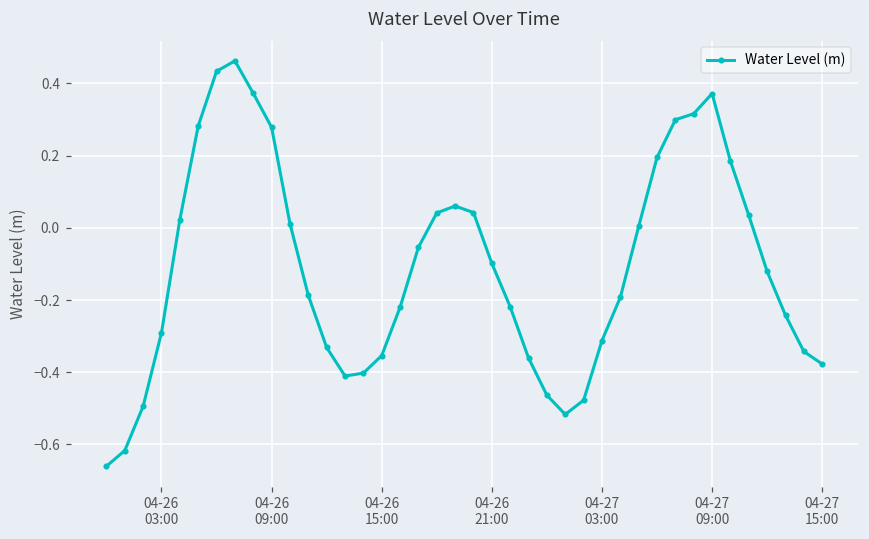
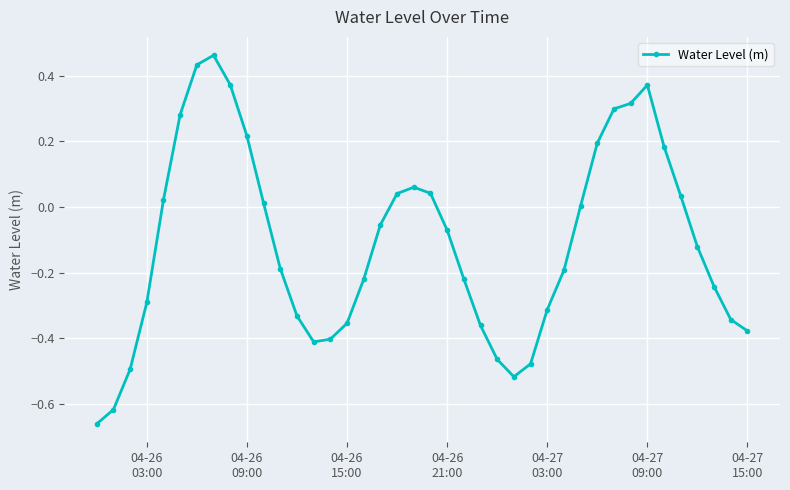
04-26 09:00: 0.28 -> 0.22
04-26 21:00: -0.10 -> -0.07
